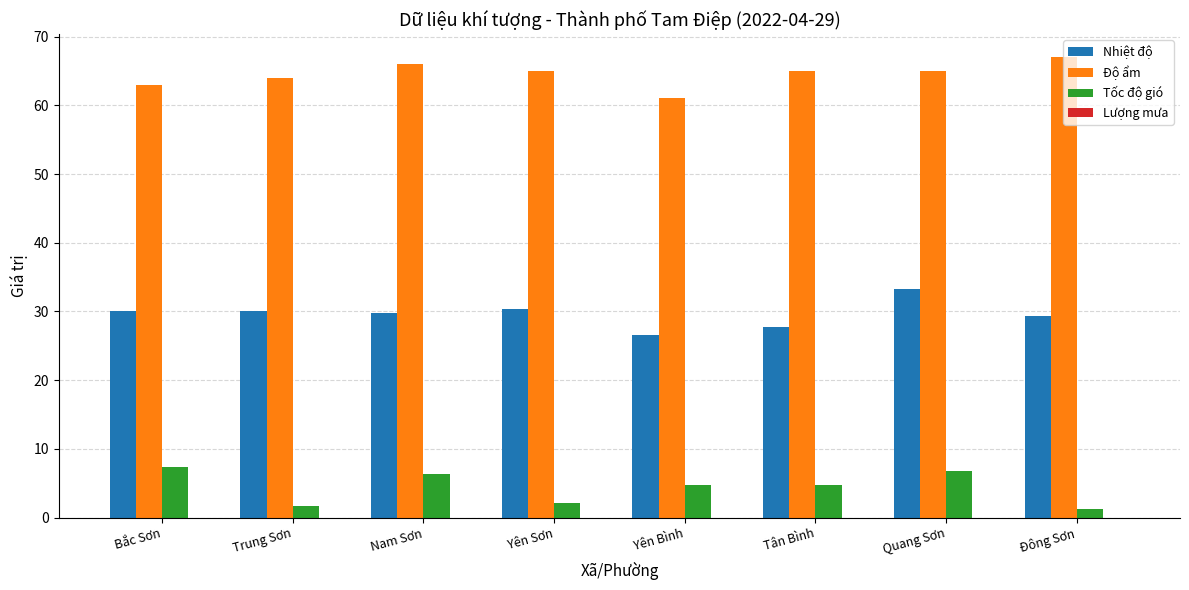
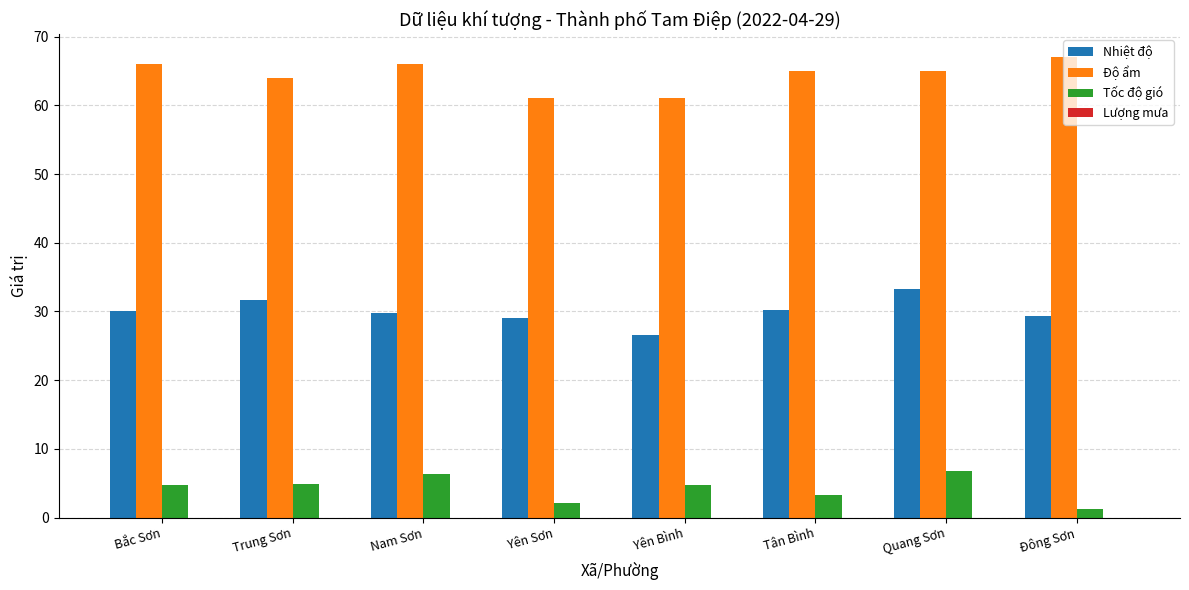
Độ ẩm, Bắc Sơn: 63 -> 66
Tốc độ gió, Bắc Sơn: 7 -> 5
Nhiệt độ, Trung Sơn: 30 -> 32
Tốc độ gió, Trung Sơn: 2 -> 5
Nhiệt độ, Yên Sơn: 30 -> 29
Độ ẩm, Yên Sơn: 65 -> 61
Nhiệt độ, Tân Bình: 28 -> 30
Tốc độ gió, Tân Bình: 5 -> 3
